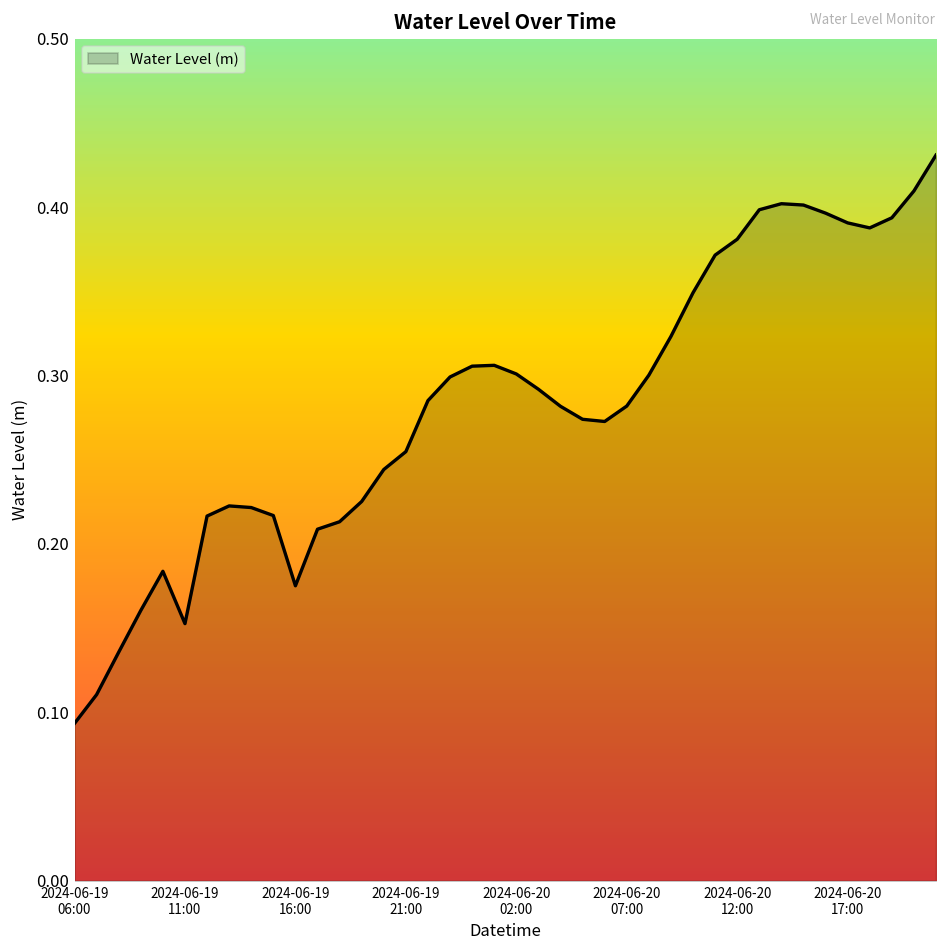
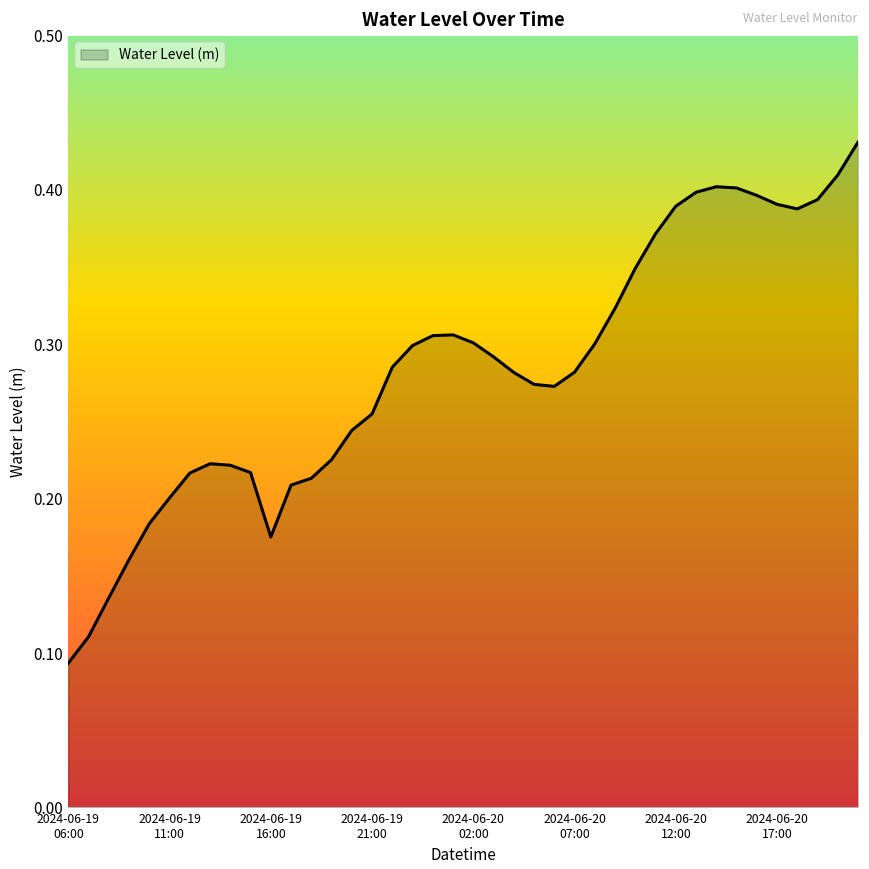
2024-06-19 11:00: 0.153 -> 0.200
2024-06-20 12:00: 0.381 -> 0.389
